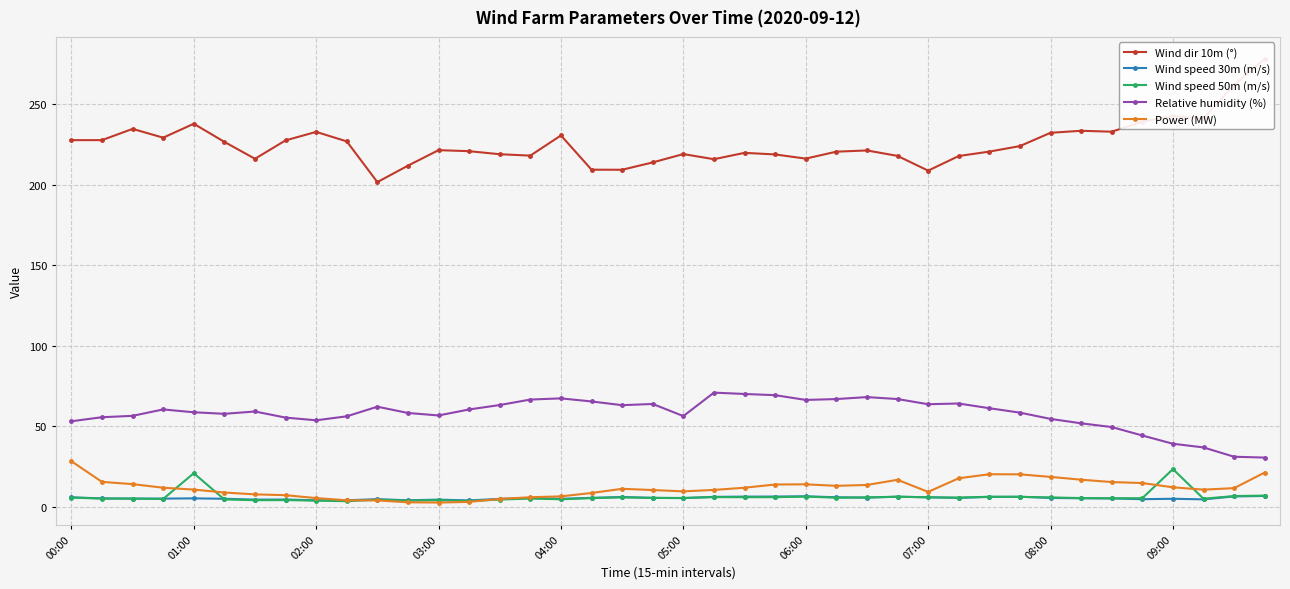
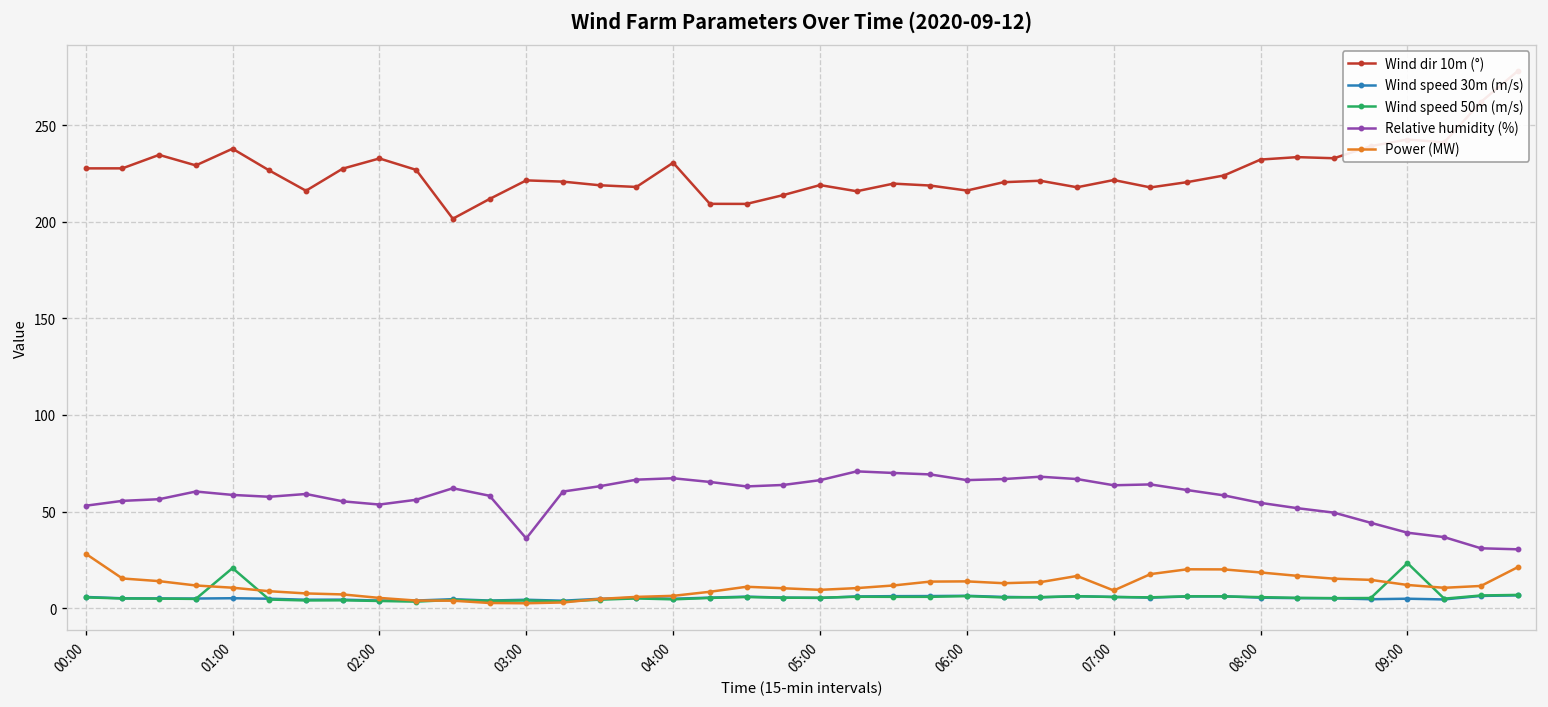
Relative humidity (%), 03:00: 57 -> 36
Relative humidity (%), 05:00: 56 -> 66
Wind dir 10m (°), 07:00: 209 -> 222
